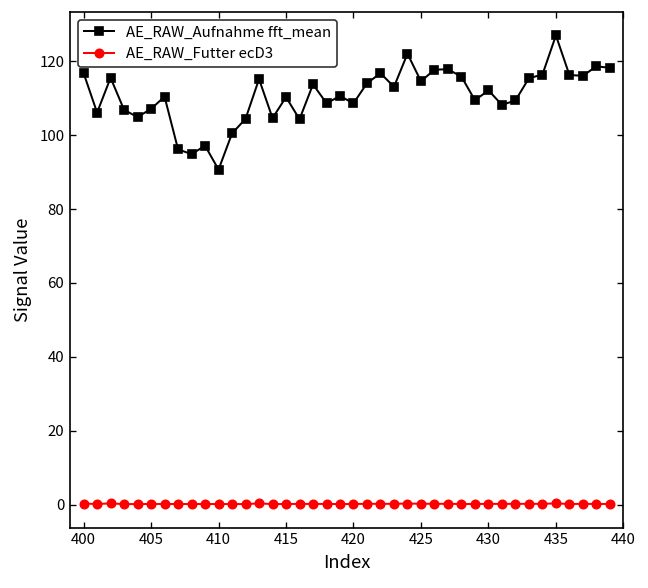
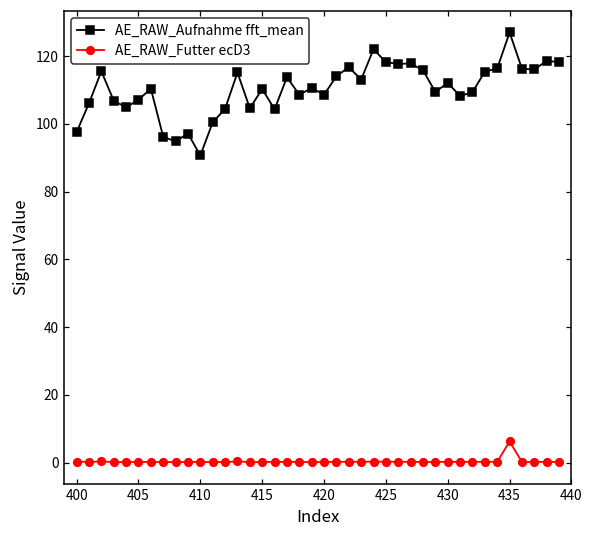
AE_RAW_Aufnahme fft_mean, 400: 117 -> 98
AE_RAW_Aufnahme fft_mean, 425: 115 -> 118
AE_RAW_Futter ecD3, 435: 0 -> 6
